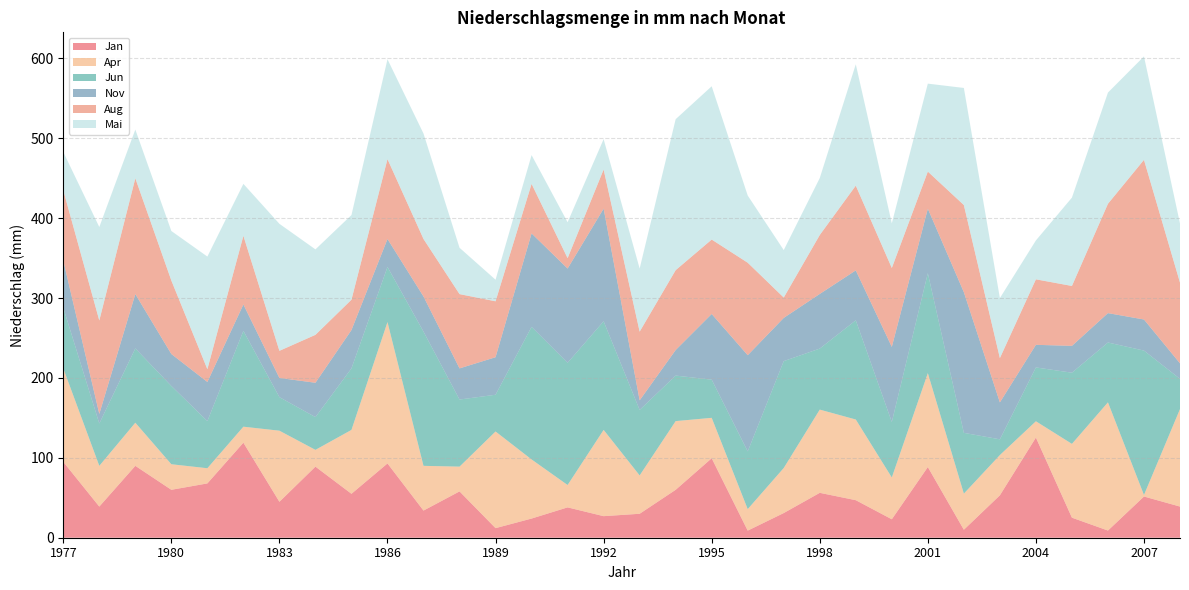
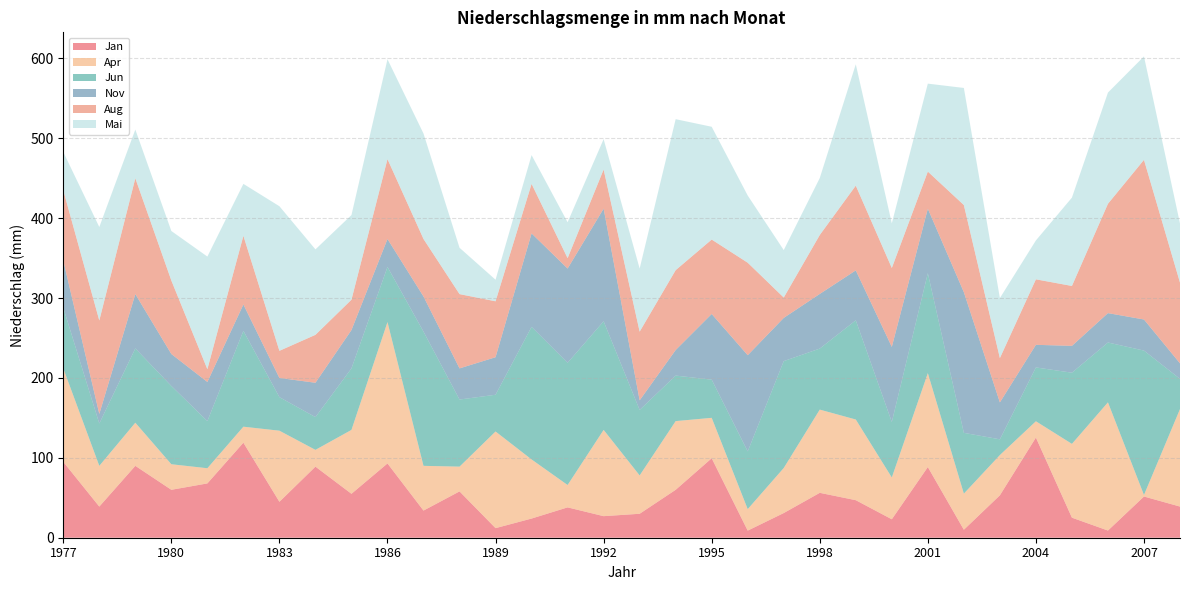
Mai, 1983: 160 -> 180
Mai, 1995: 190 -> 140
